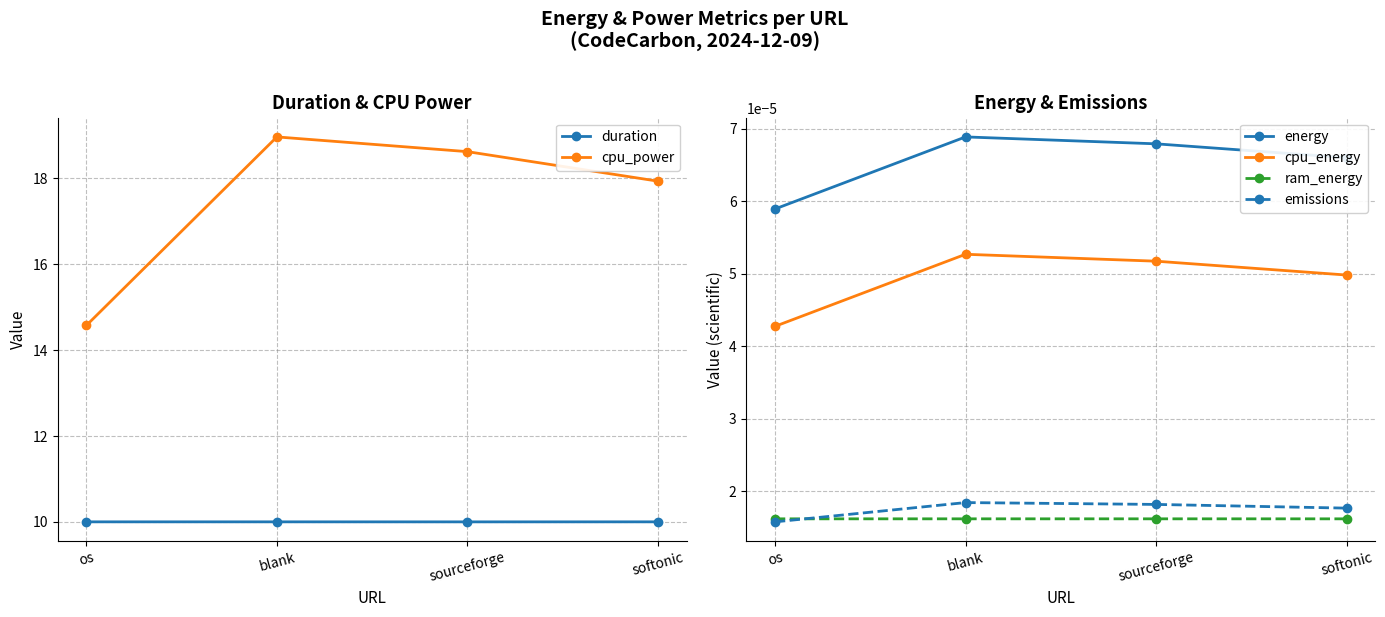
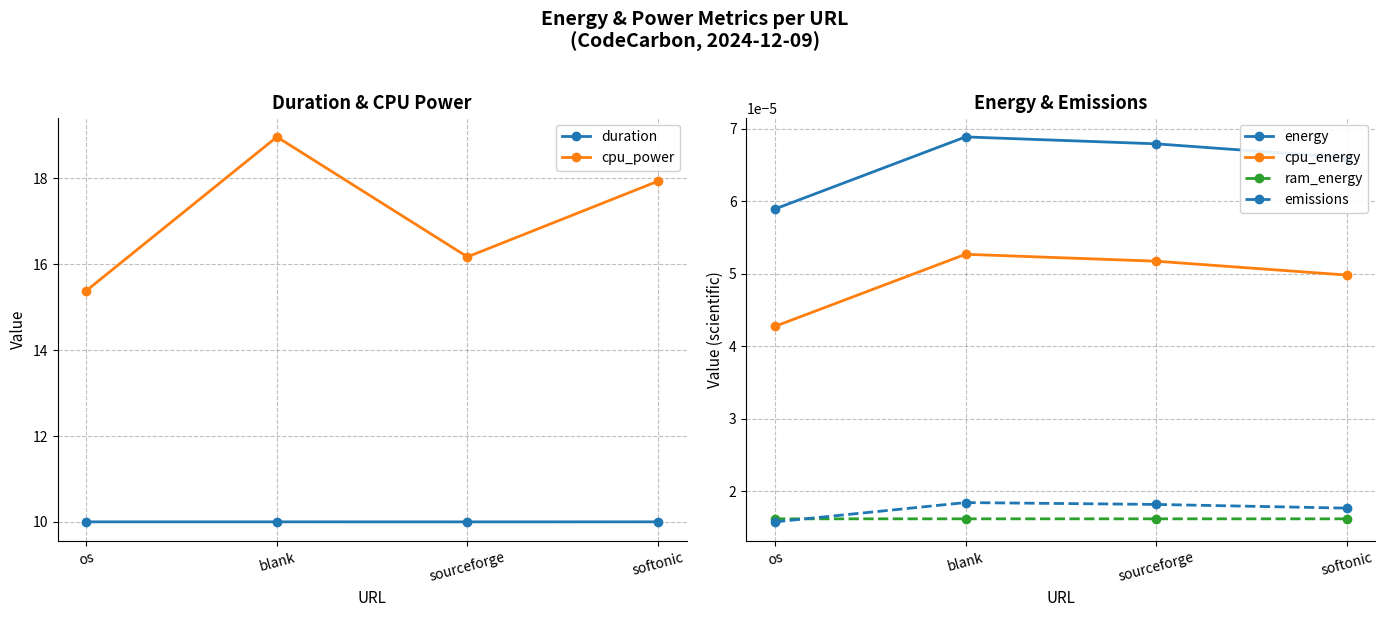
Duration & CPU Power, cpu_power, os: 14.6 -> 15.4
Duration & CPU Power, cpu_power, sourceforge: 18.6 -> 16.2
